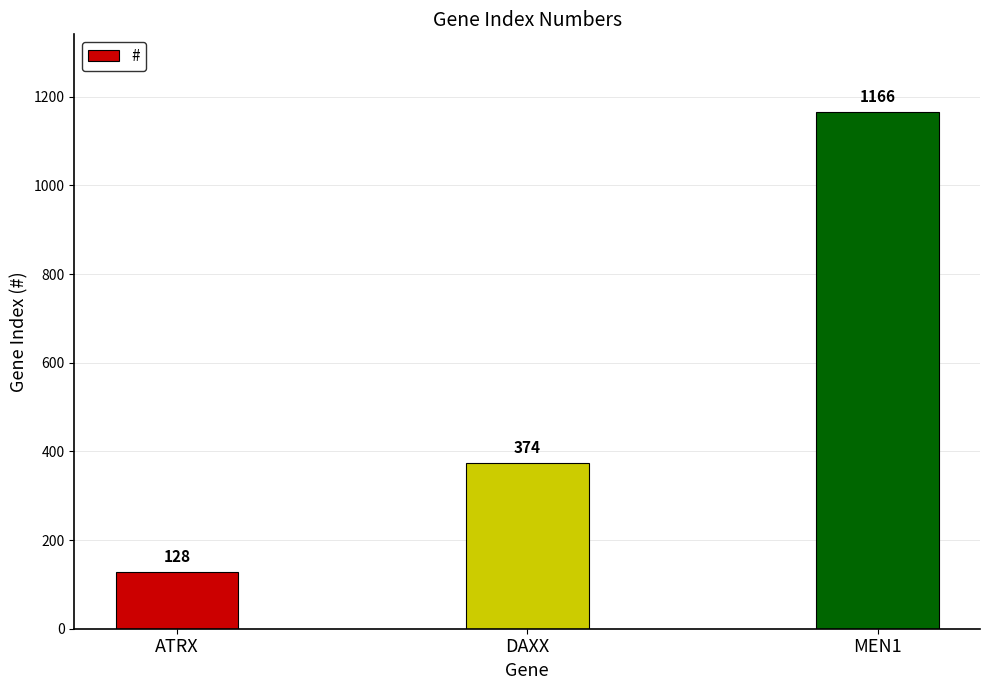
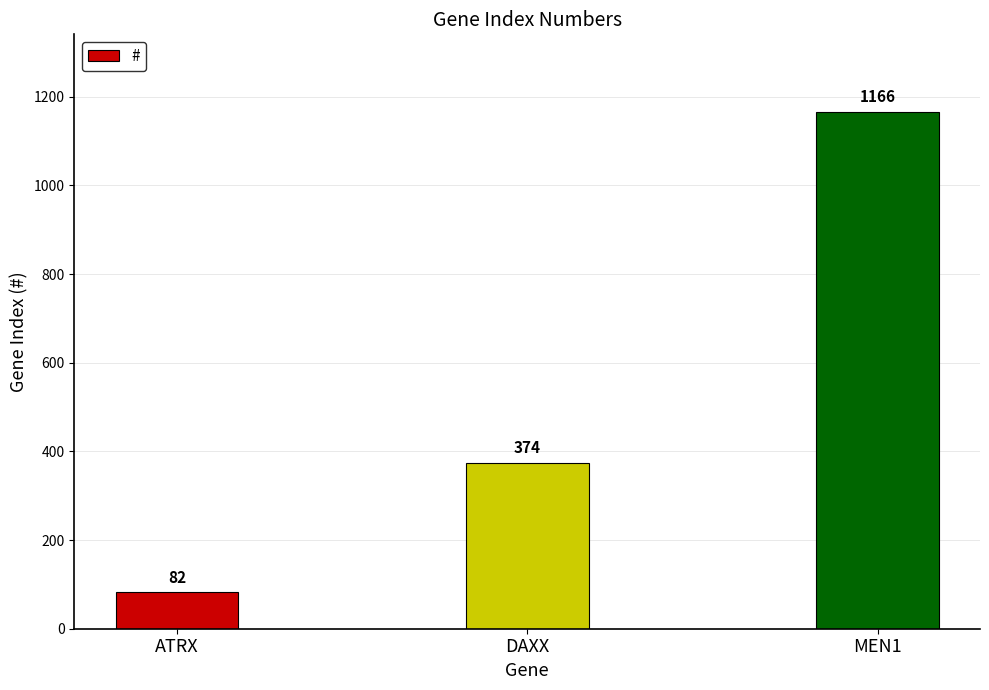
ATRX: 128 -> 82
